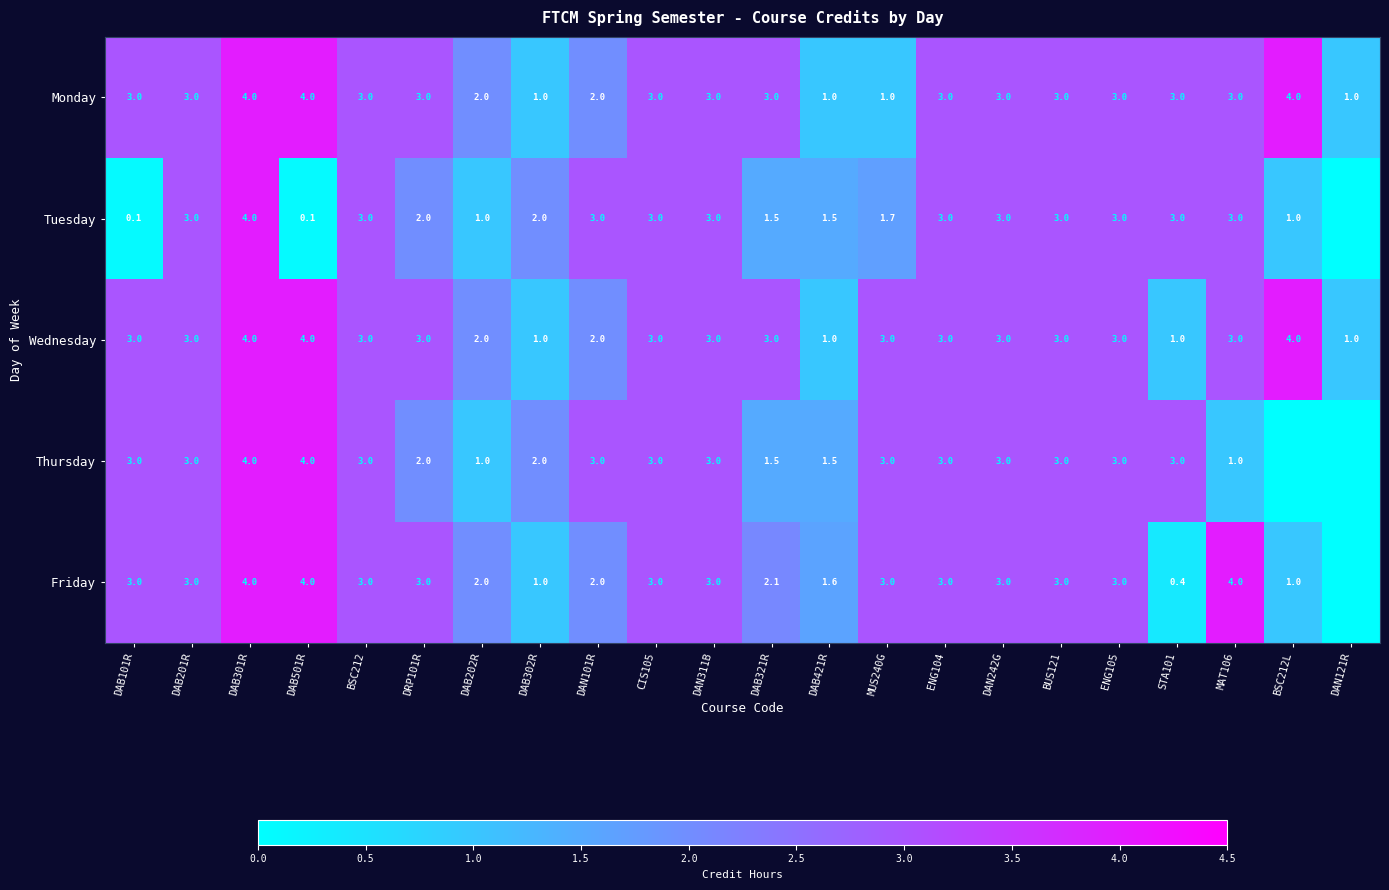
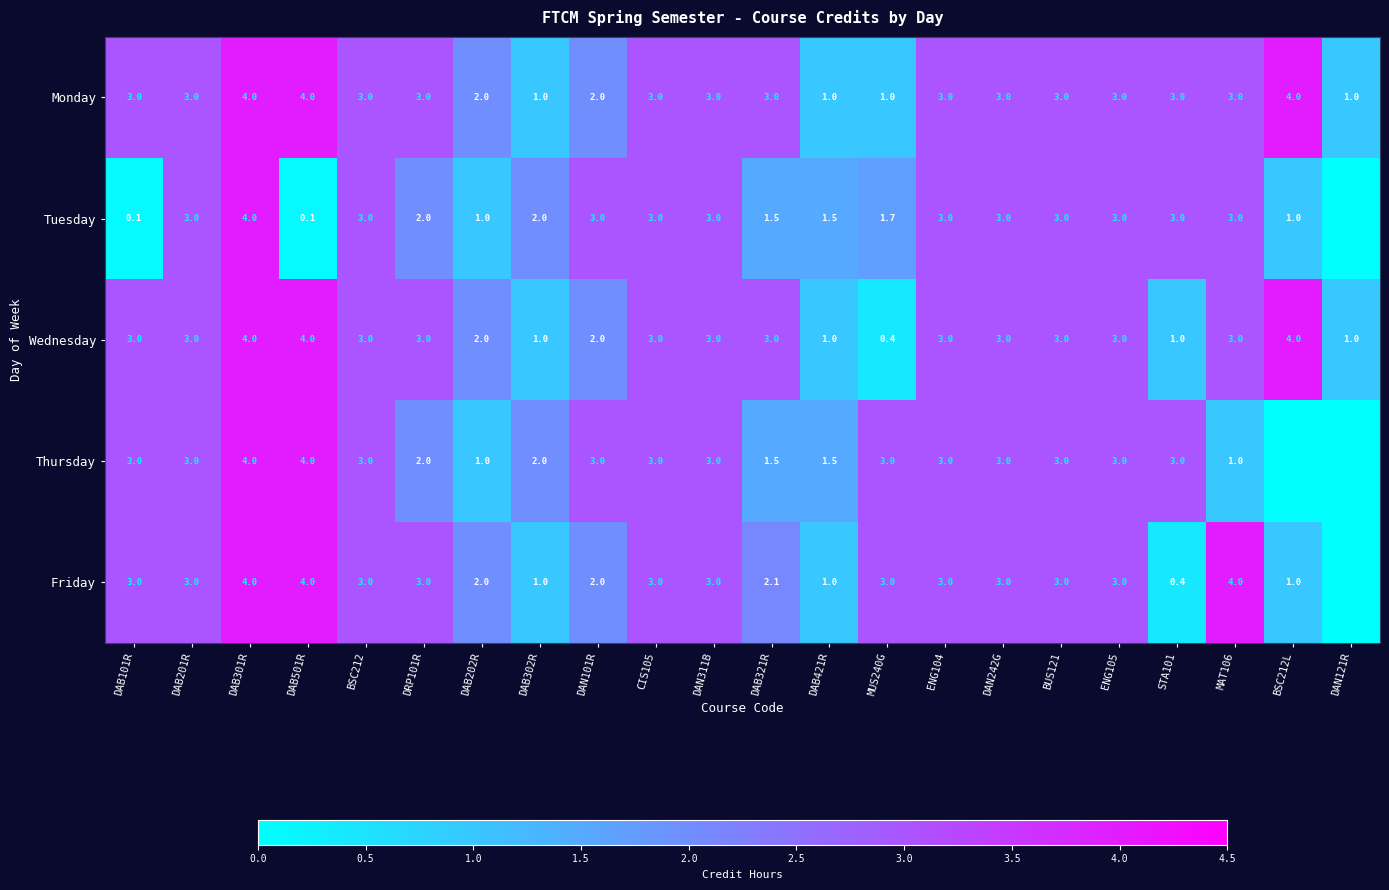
Wednesday, MUS240G: 3.0 -> 0.4
Friday, DAB421R: 1.6 -> 1.0
